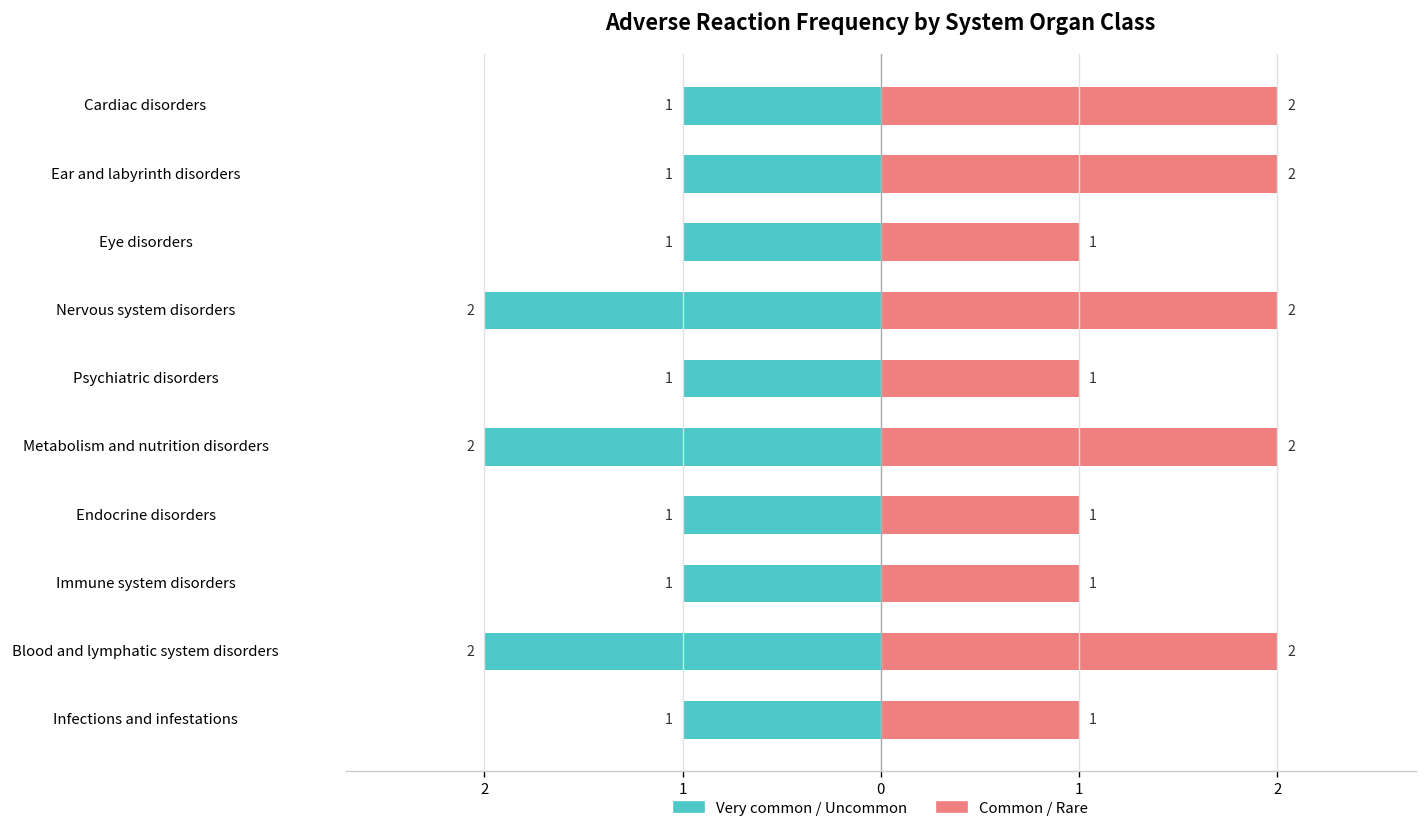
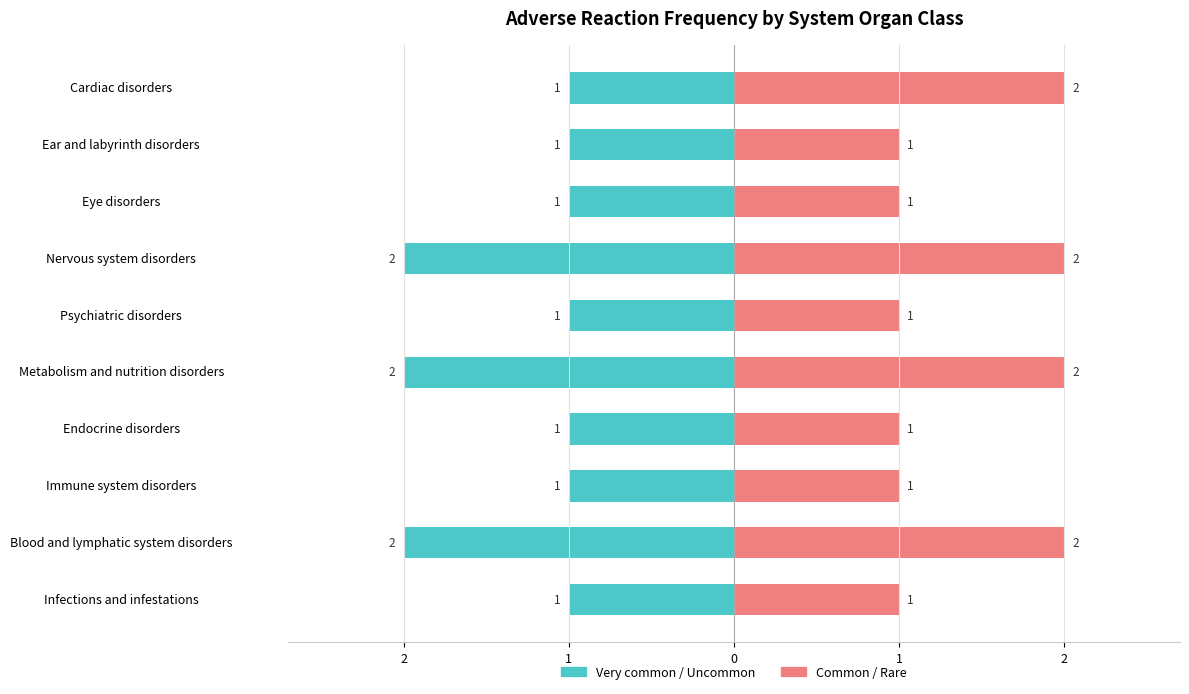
Common / Rare, Ear and labyrinth disorders: 2 -> 1
